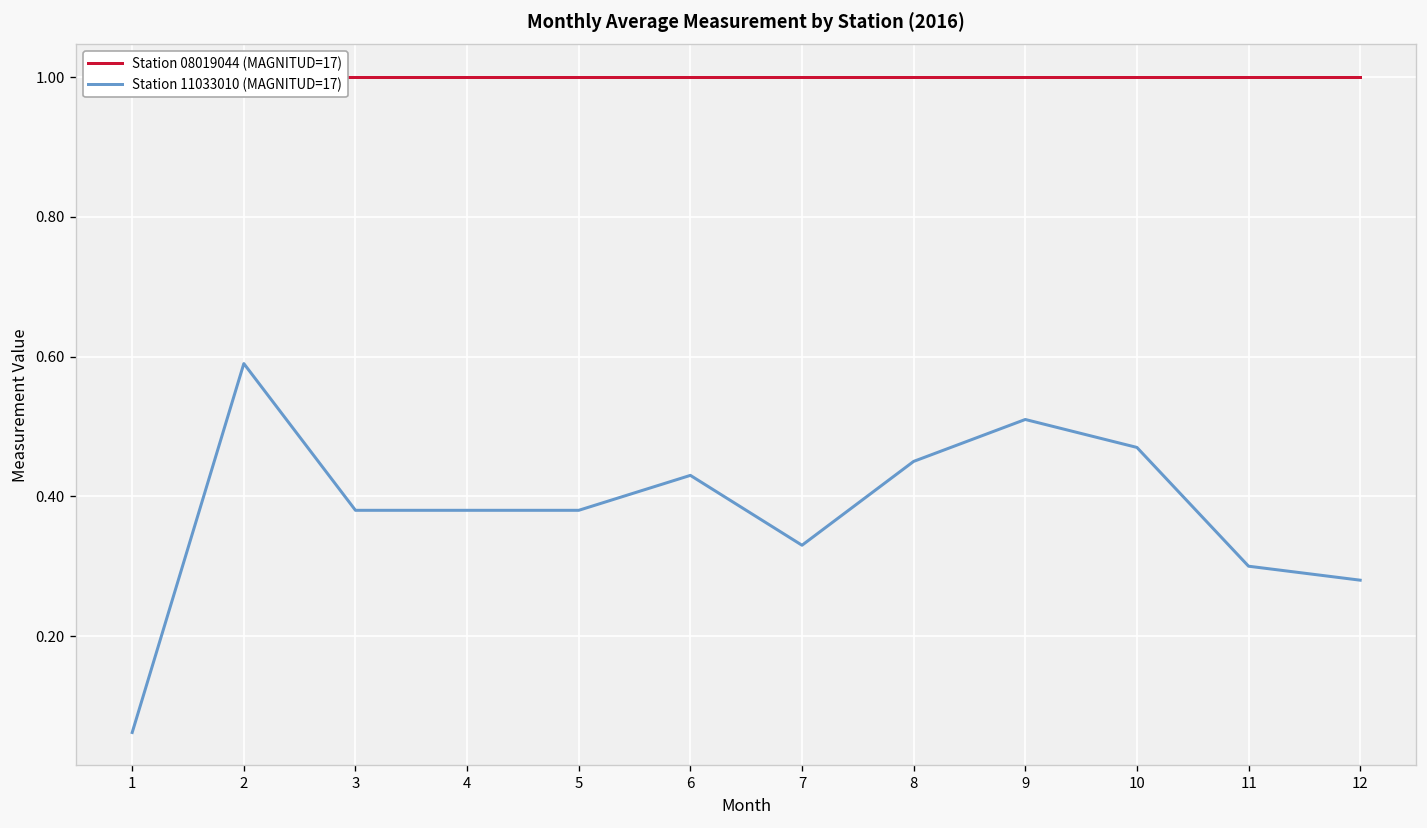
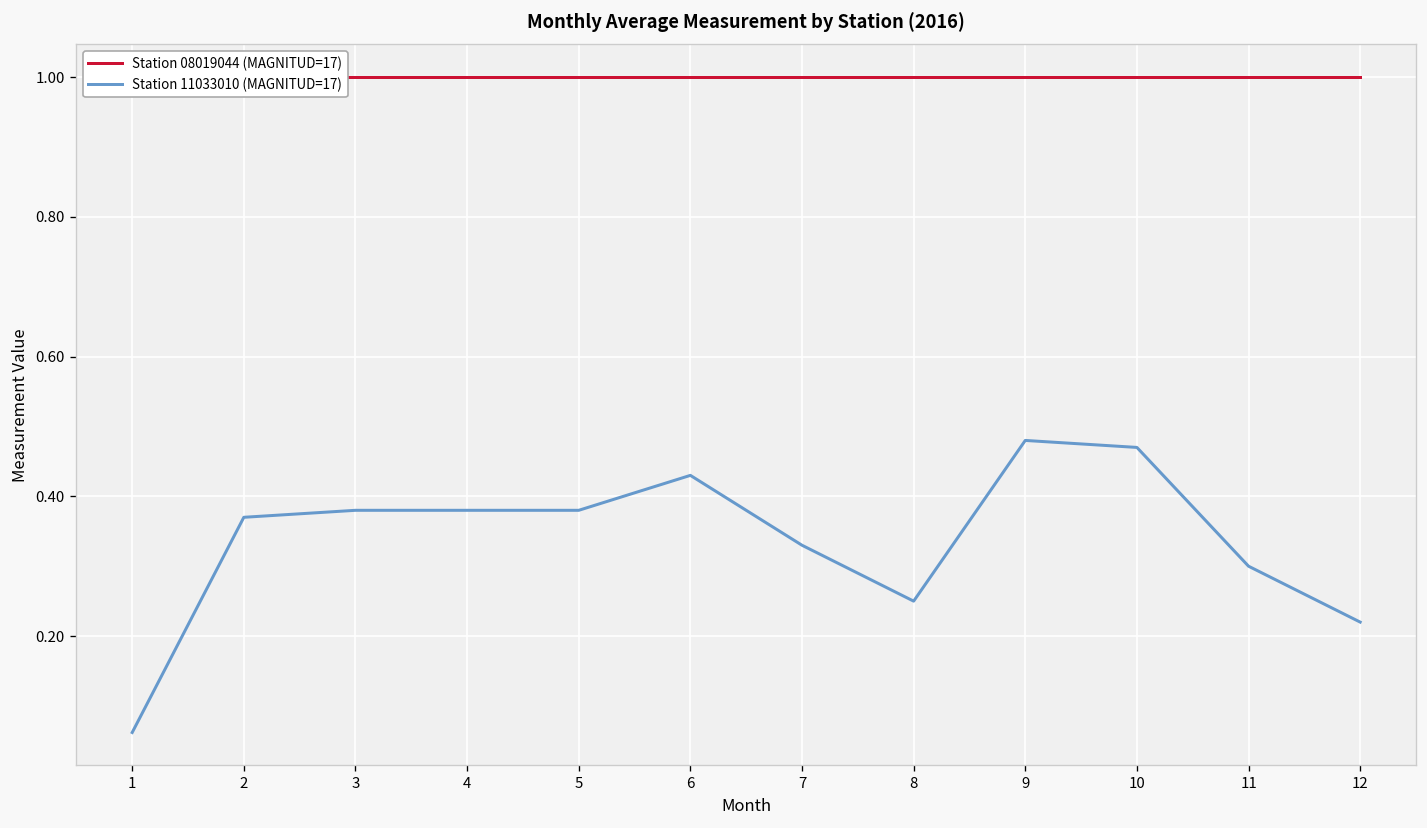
Station 11033010 (MAGNITUD=17), 2: 0.59 -> 0.37
Station 11033010 (MAGNITUD=17), 8: 0.45 -> 0.25
Station 11033010 (MAGNITUD=17), 9: 0.51 -> 0.48
Station 11033010 (MAGNITUD=17), 12: 0.28 -> 0.22
